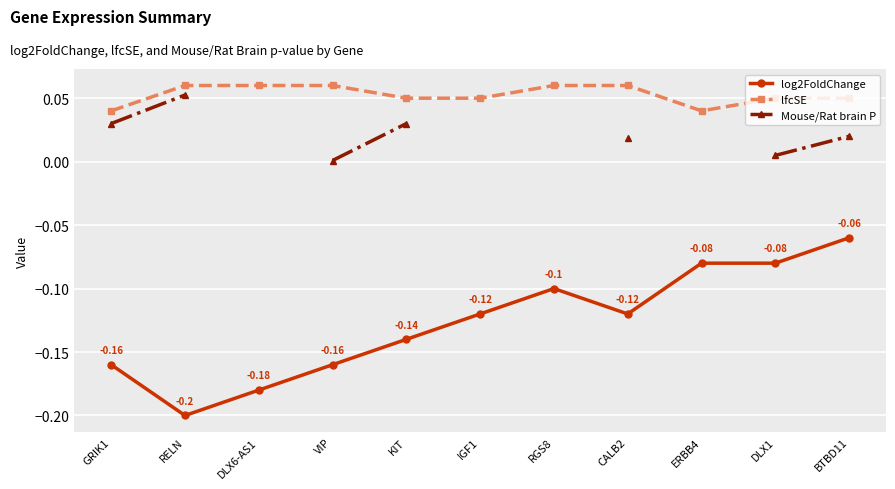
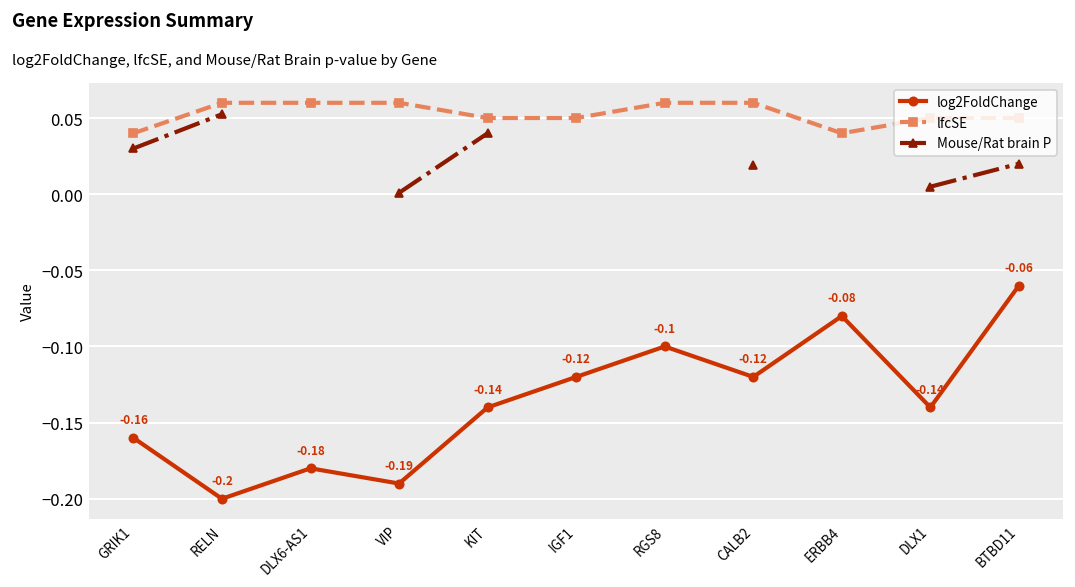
log2FoldChange, VIP: -0.16 -> -0.19
Mouse/Rat brain P, KIT: 0.03 -> 0.04
log2FoldChange, DLX1: -0.08 -> -0.14
